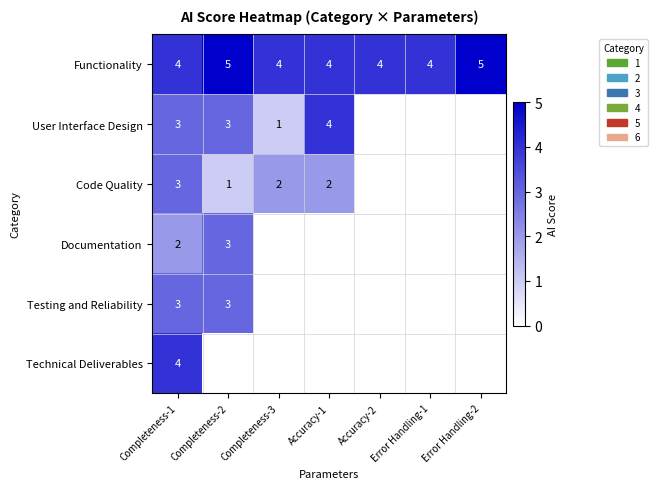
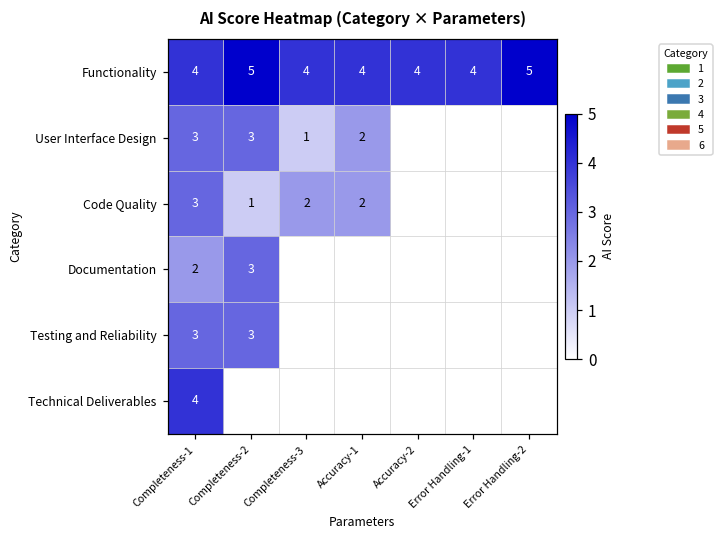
User Interface Design, Accuracy-1: 4 -> 2
